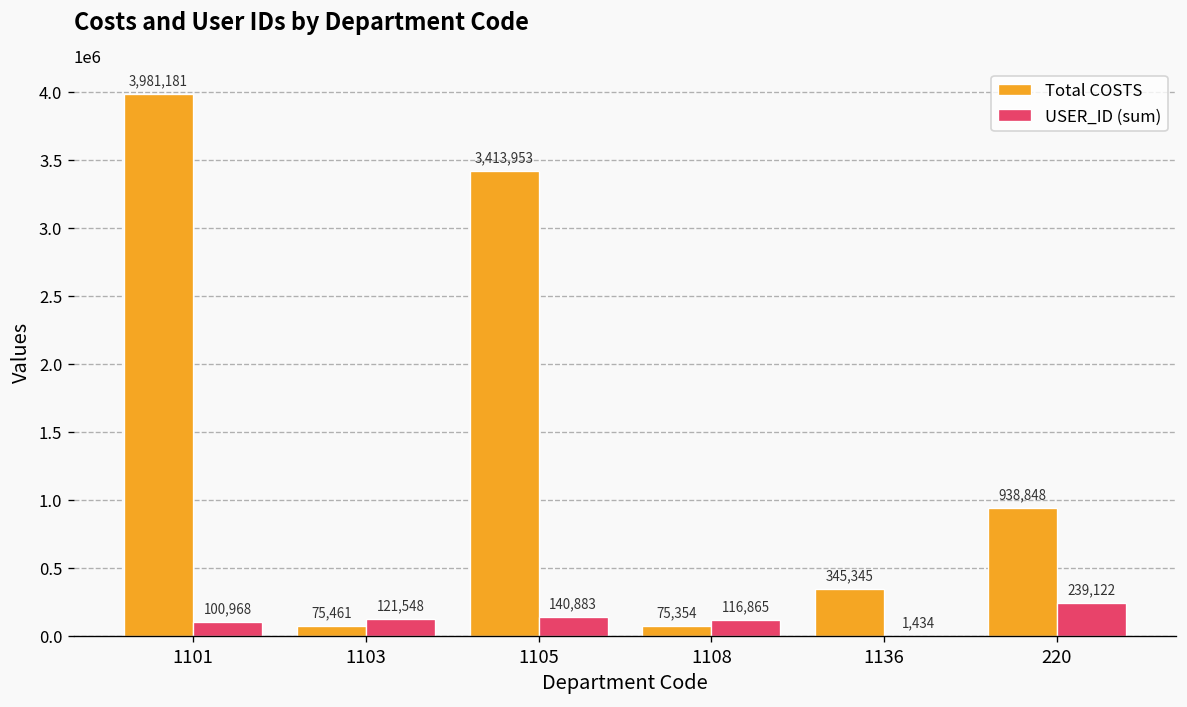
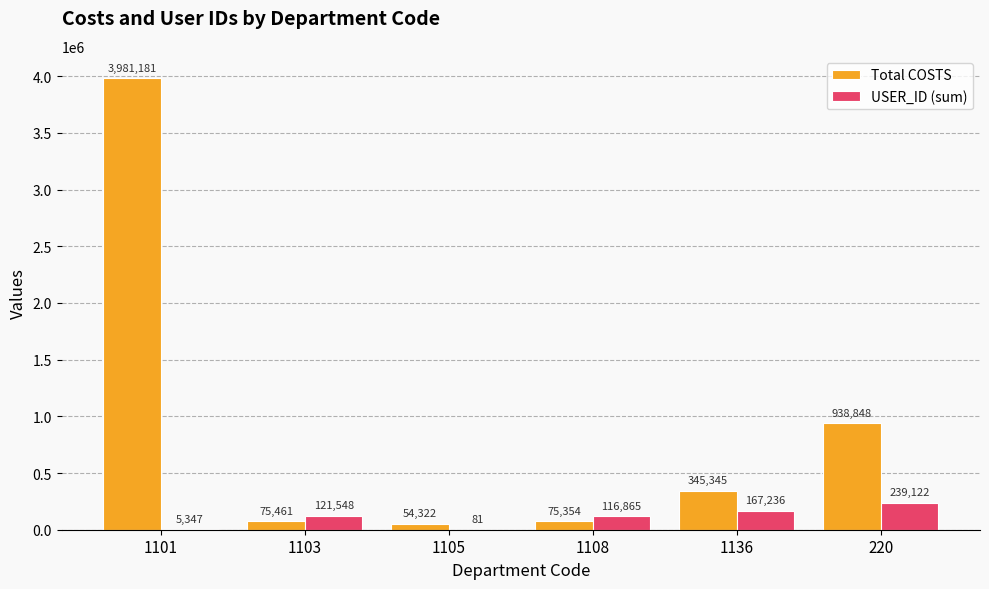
USER_ID (sum), 1101: 100,968 -> 5,347
Total COSTS, 1105: 3,413,953 -> 54,322
USER_ID (sum), 1105: 140,883 -> 81
USER_ID (sum), 1136: 1,434 -> 167,236
